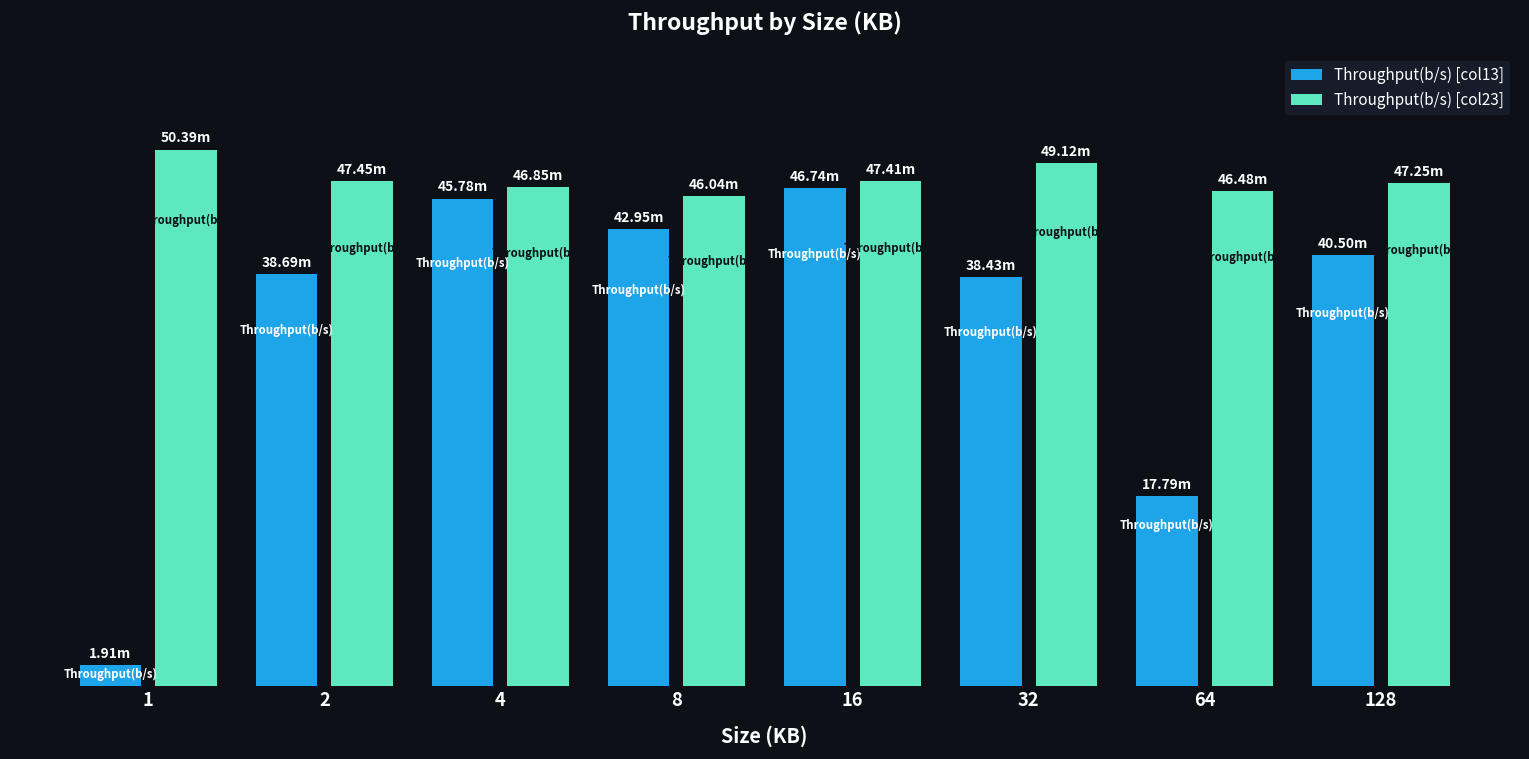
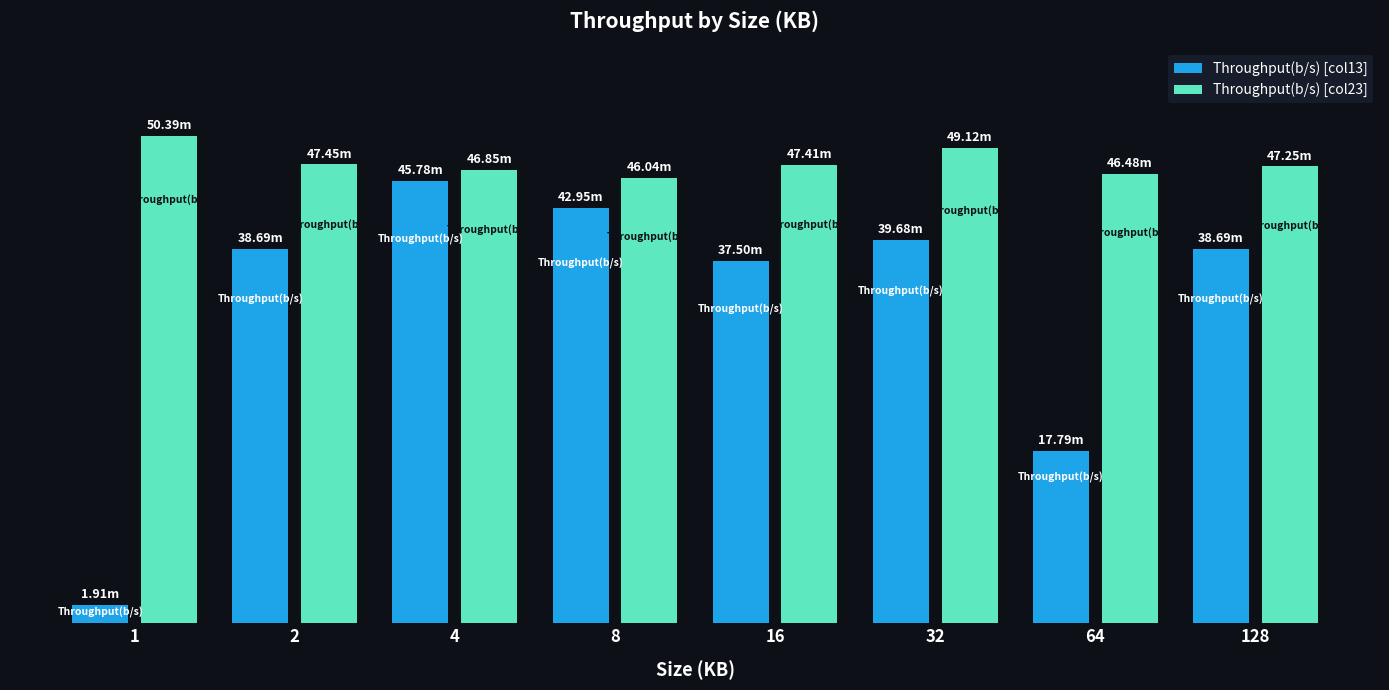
Throughput(b/s) [col13], 16: 46.74m -> 37.50m
Throughput(b/s) [col13], 32: 38.43m -> 39.68m
Throughput(b/s) [col13], 128: 40.50m -> 38.69m
